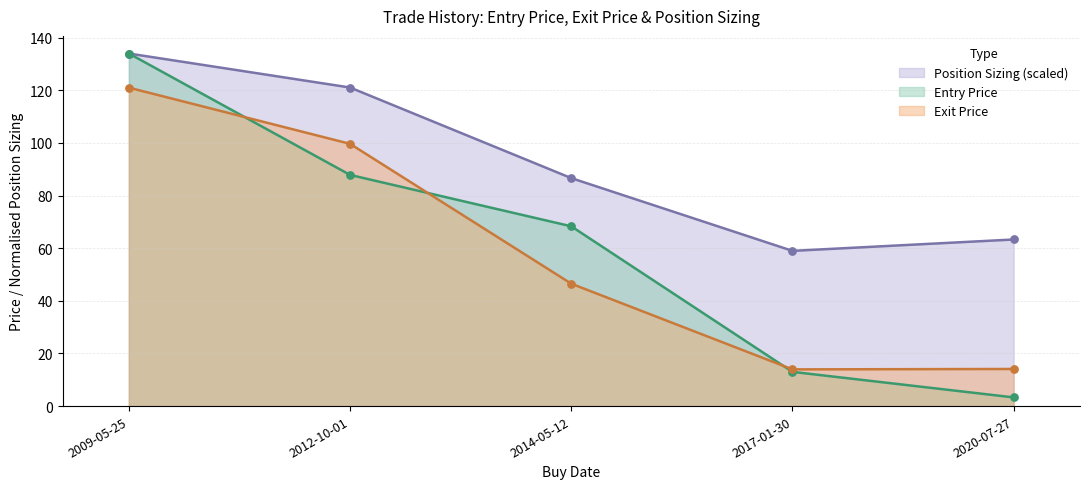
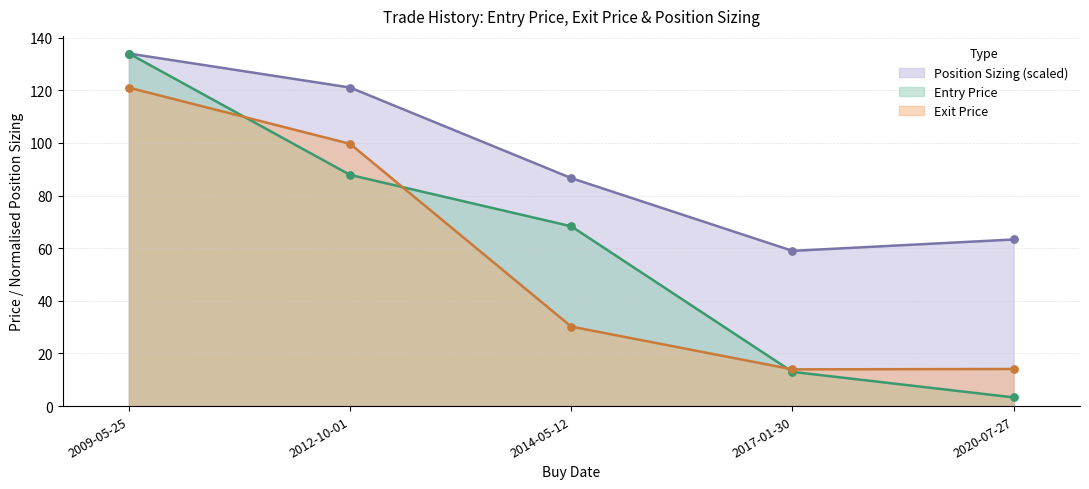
Exit Price, 2014-05-12: 47 -> 30
